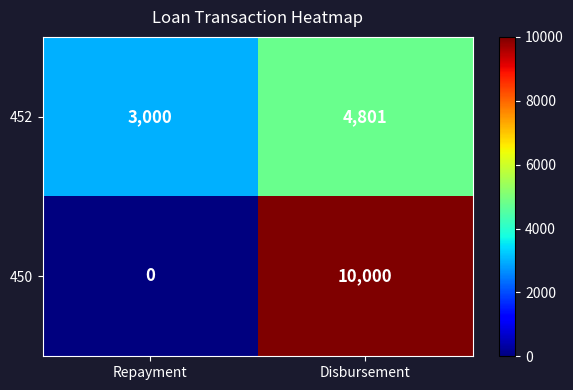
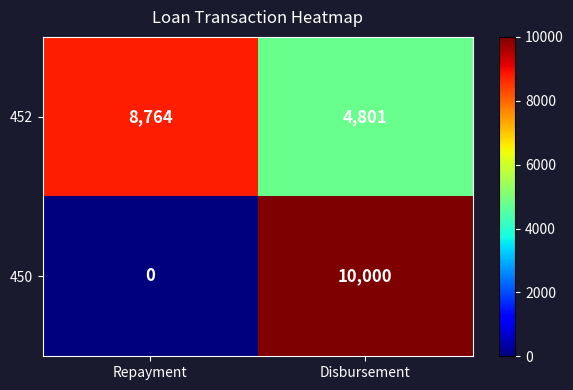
452, Repayment: 3,000 -> 8,764
